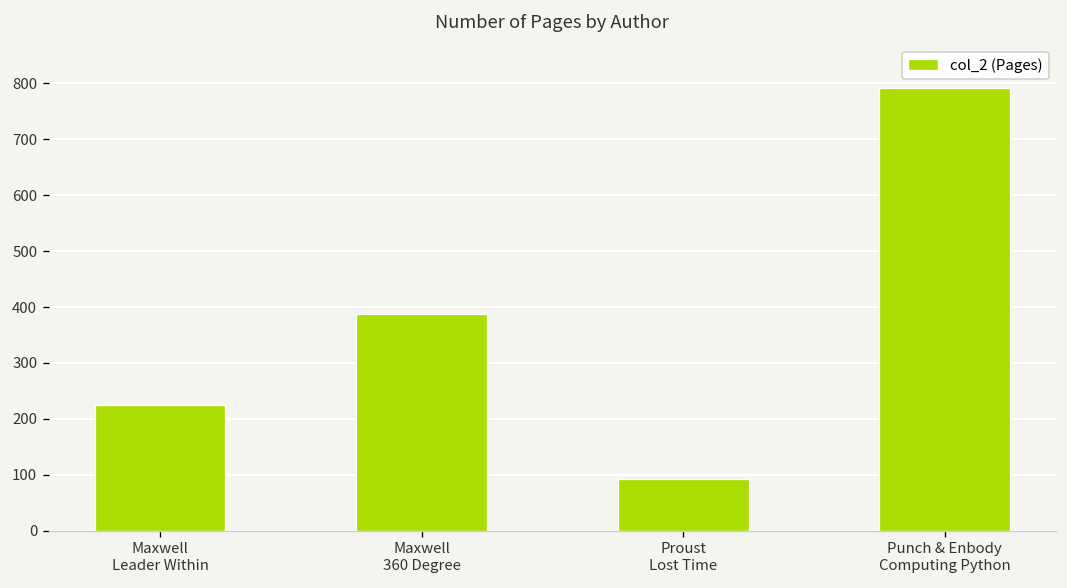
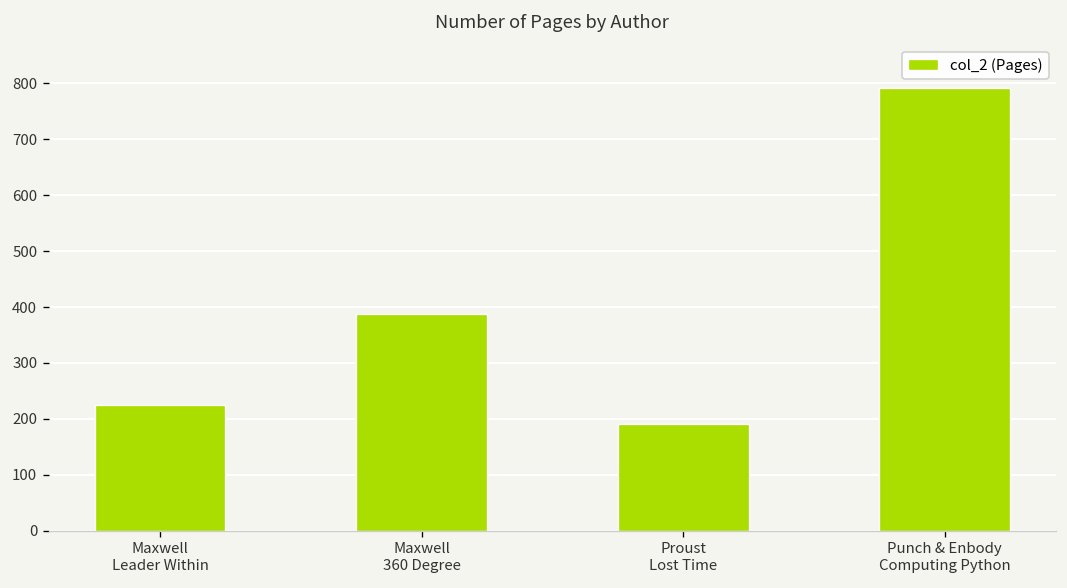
Proust Lost Time: 90 -> 190
